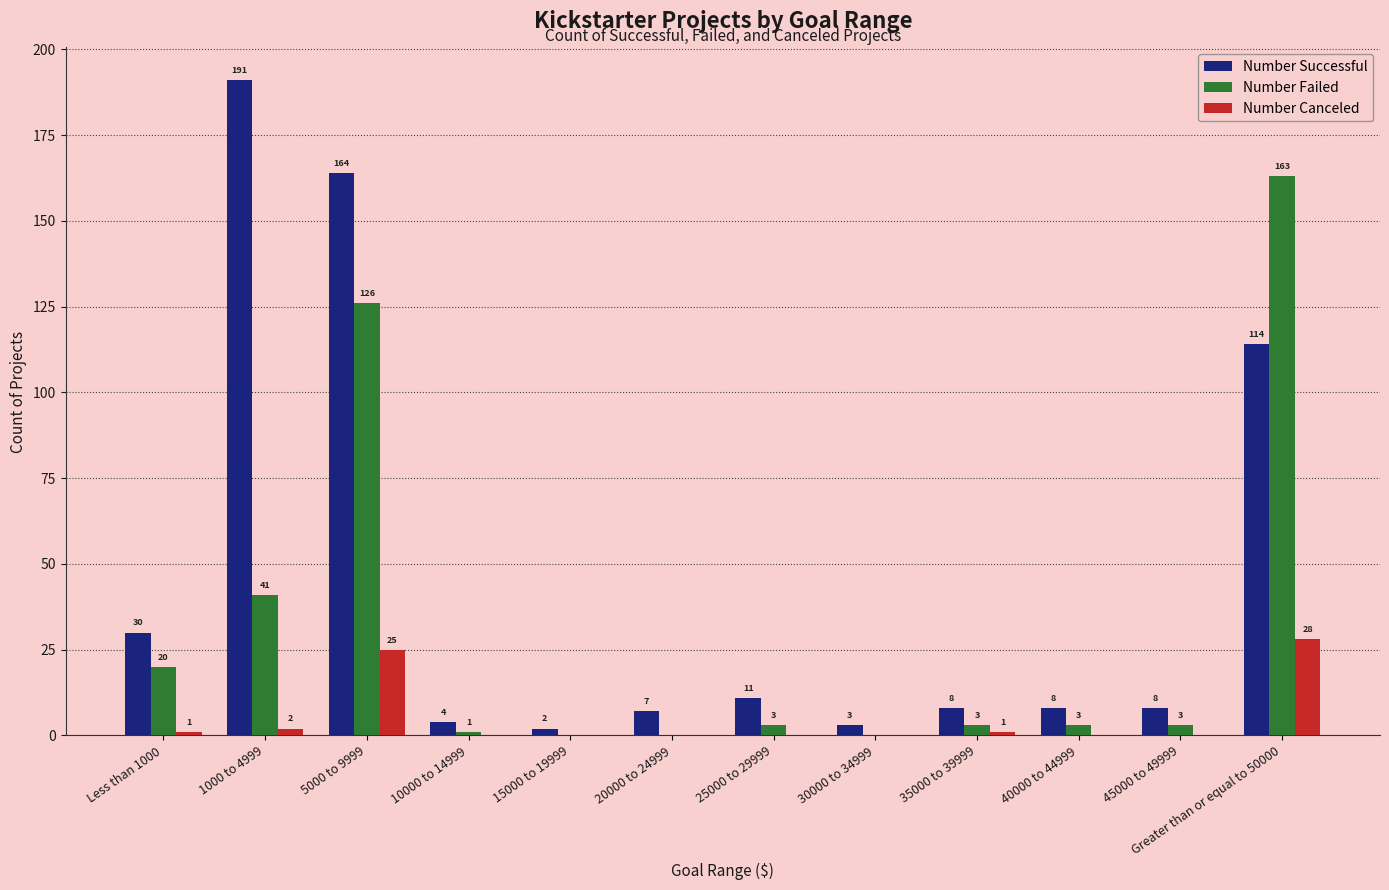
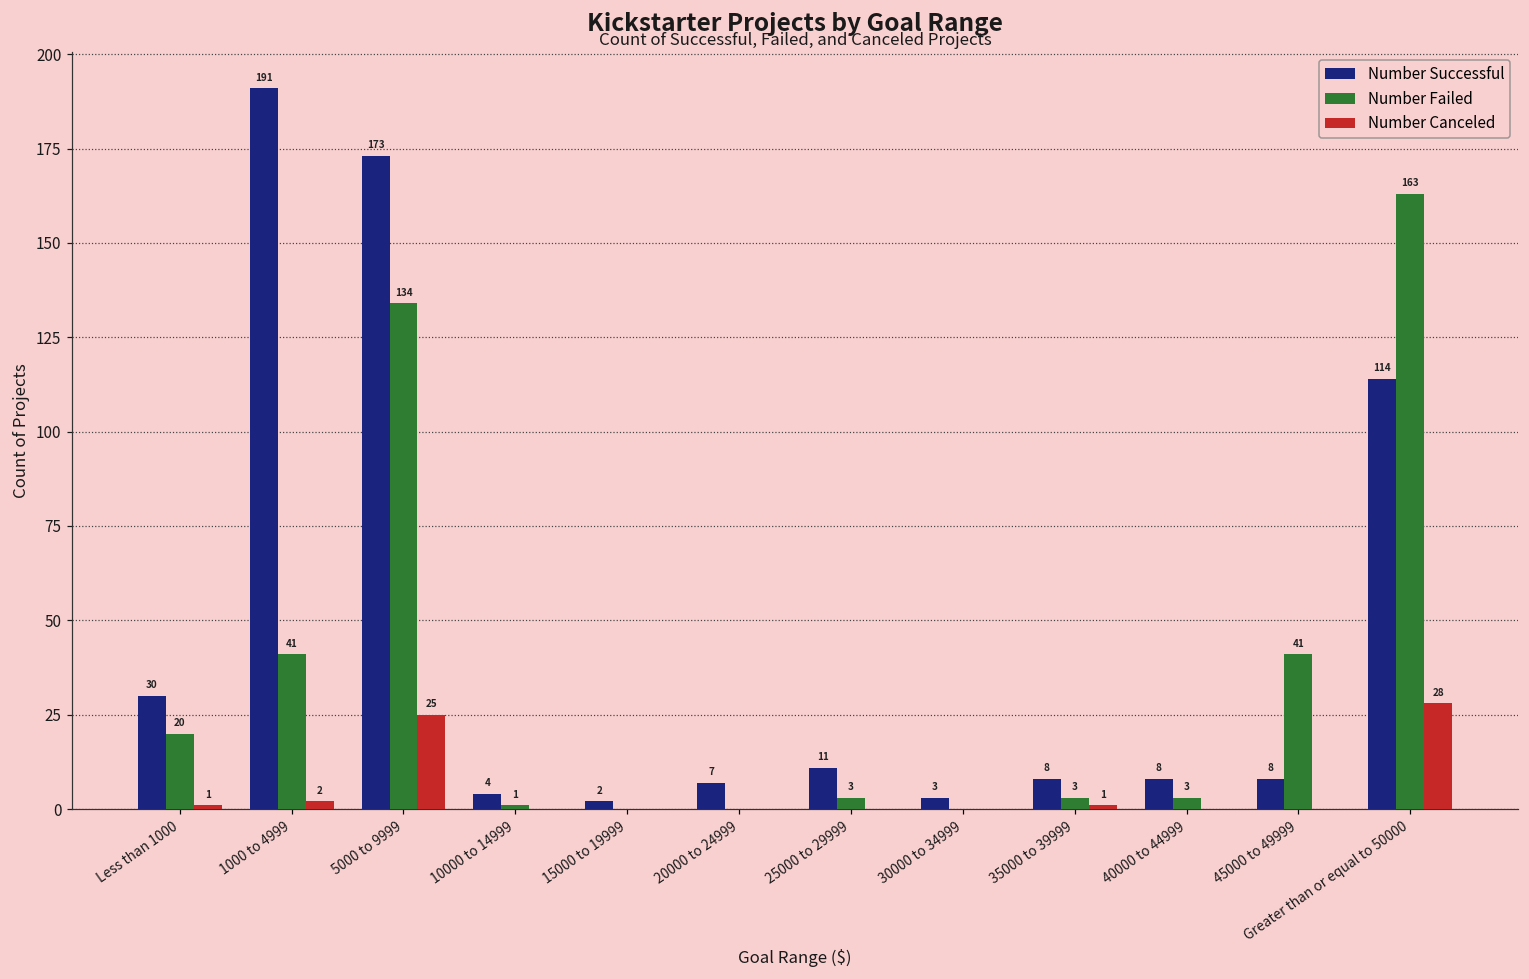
Number Successful, 5000 to 9999: 164 -> 173
Number Failed, 5000 to 9999: 126 -> 134
Number Failed, 45000 to 49999: 3 -> 41
